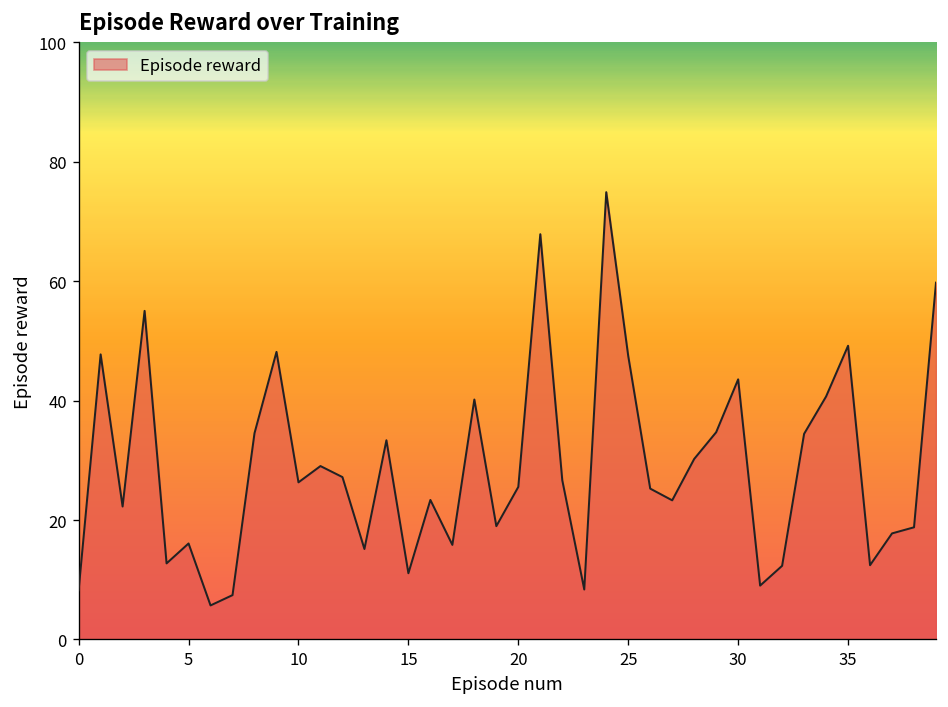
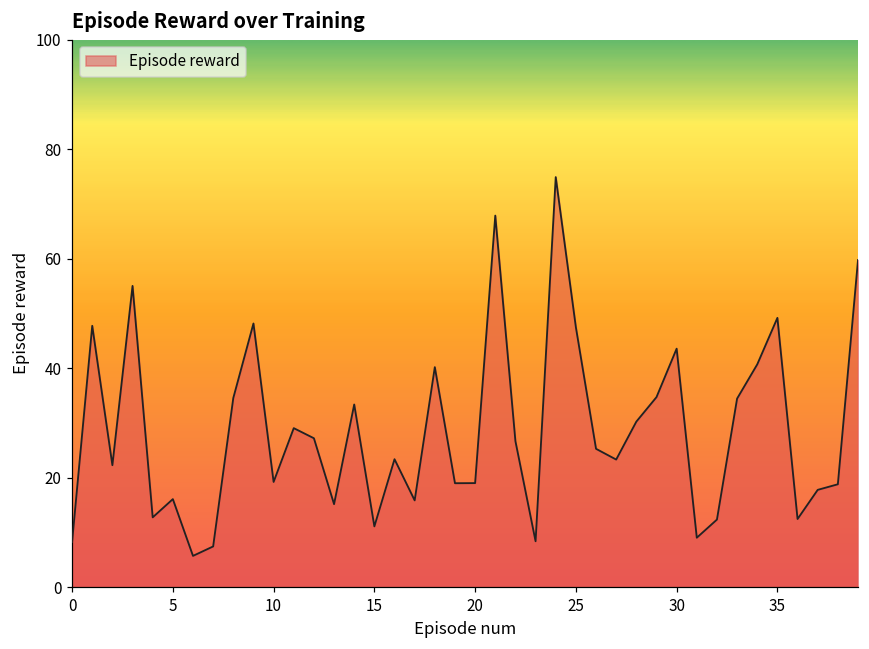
10: 26 -> 19
20: 26 -> 19
